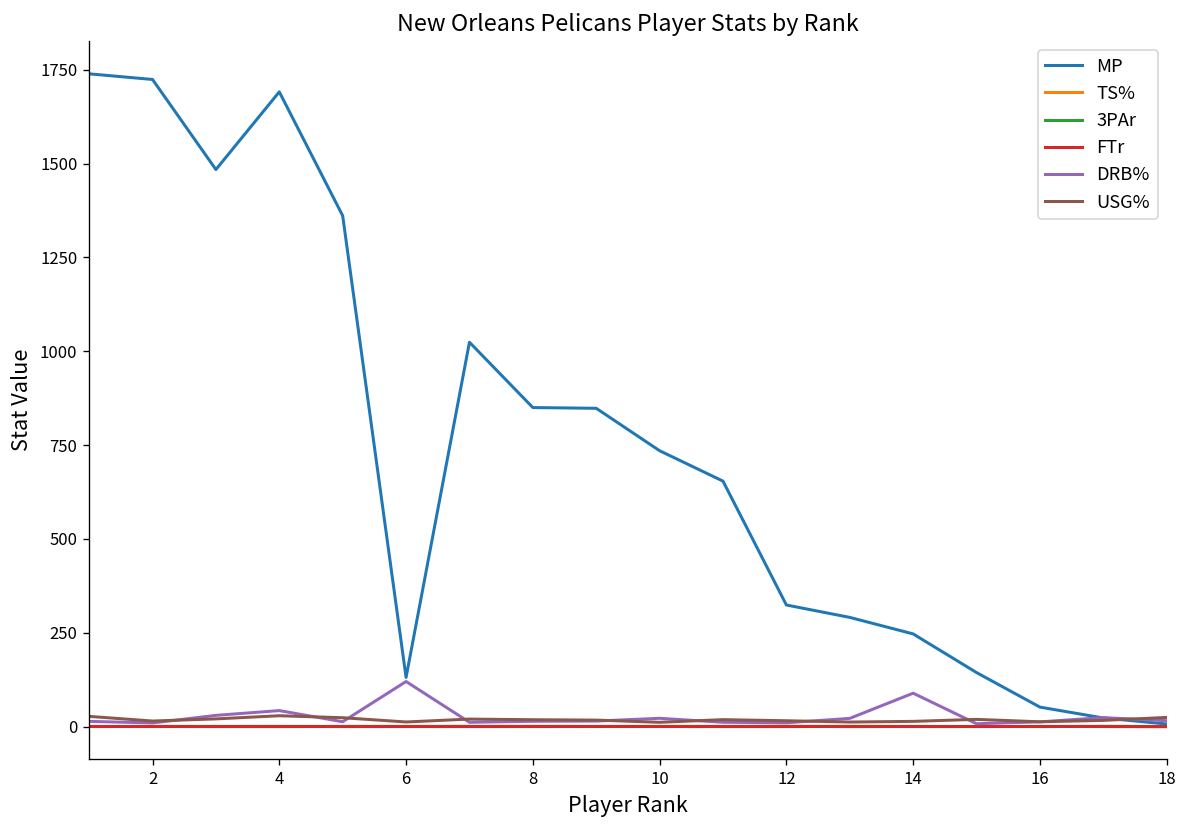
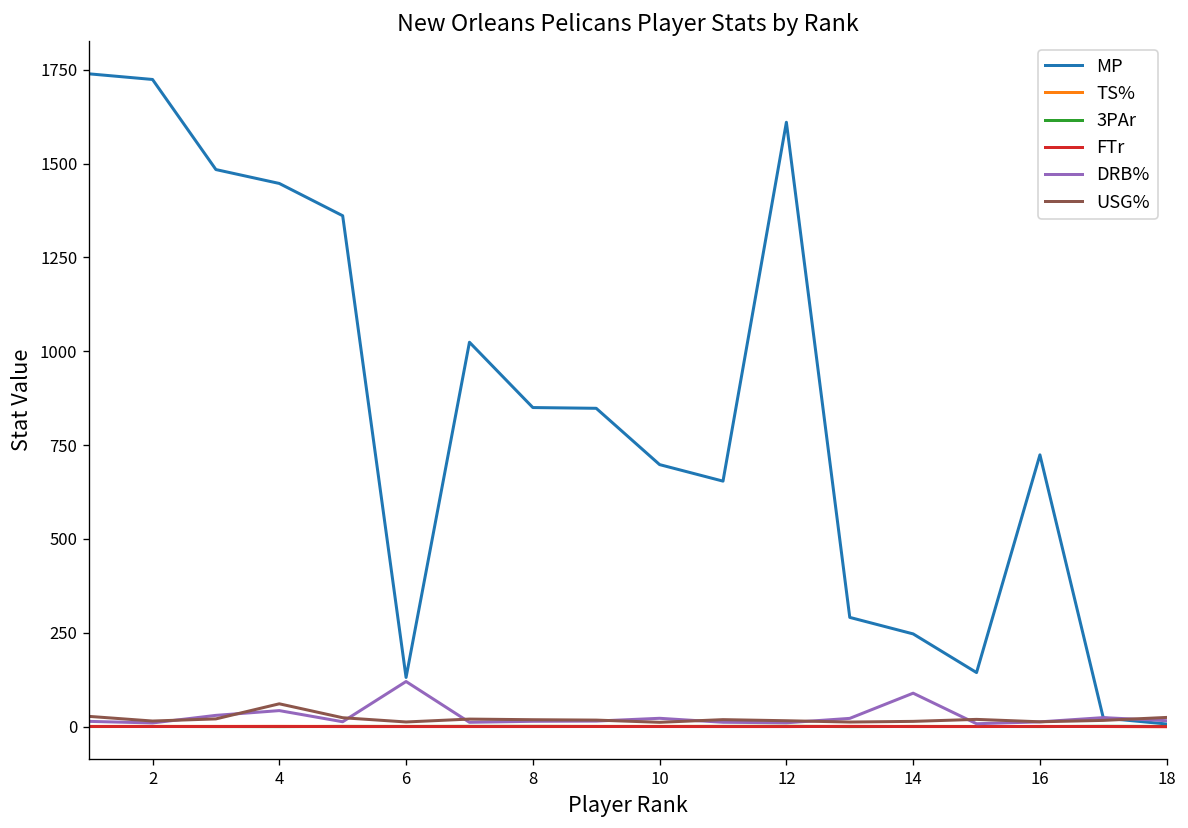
MP, 4: 1690 -> 1450
USG%, 4: 30 -> 60
MP, 10: 740 -> 700
MP, 12: 320 -> 1610
MP, 16: 50 -> 720
